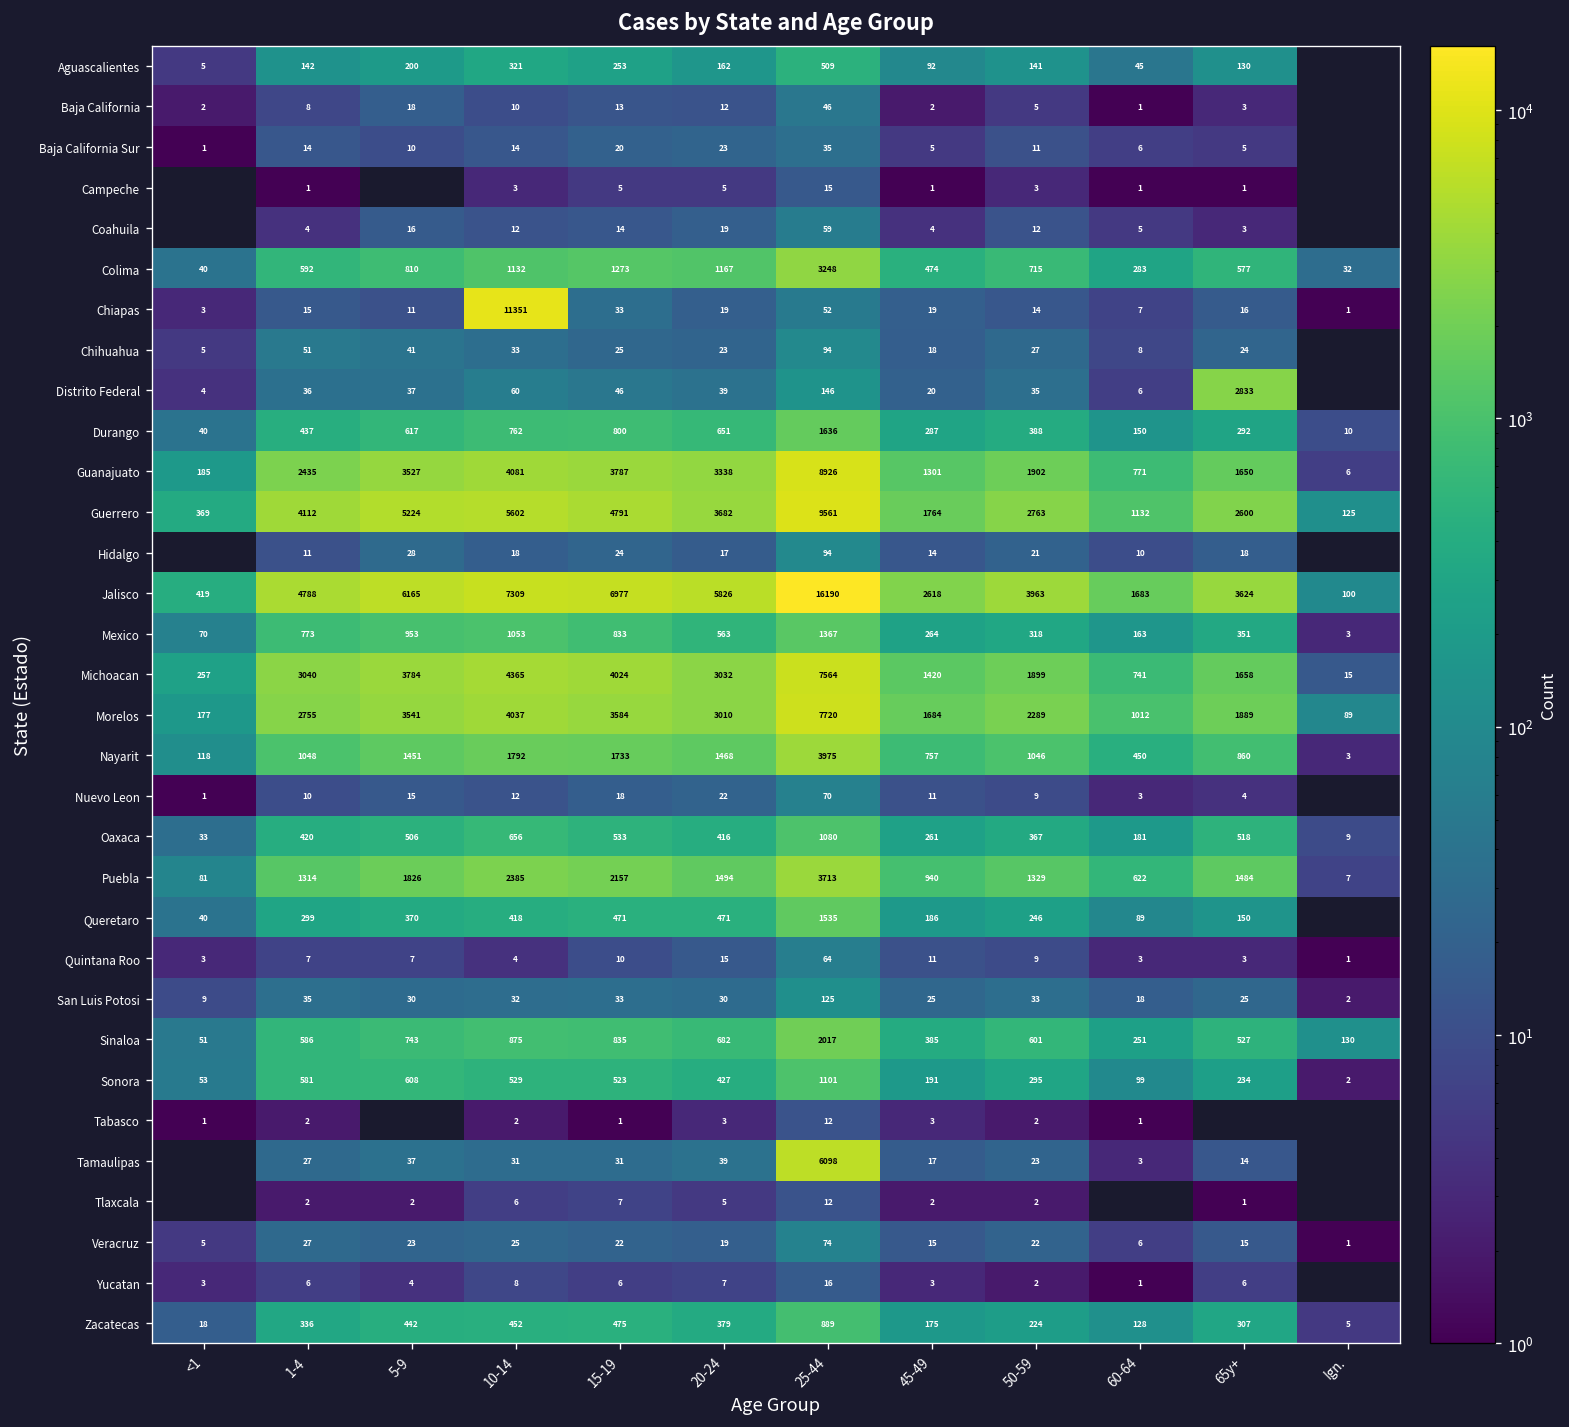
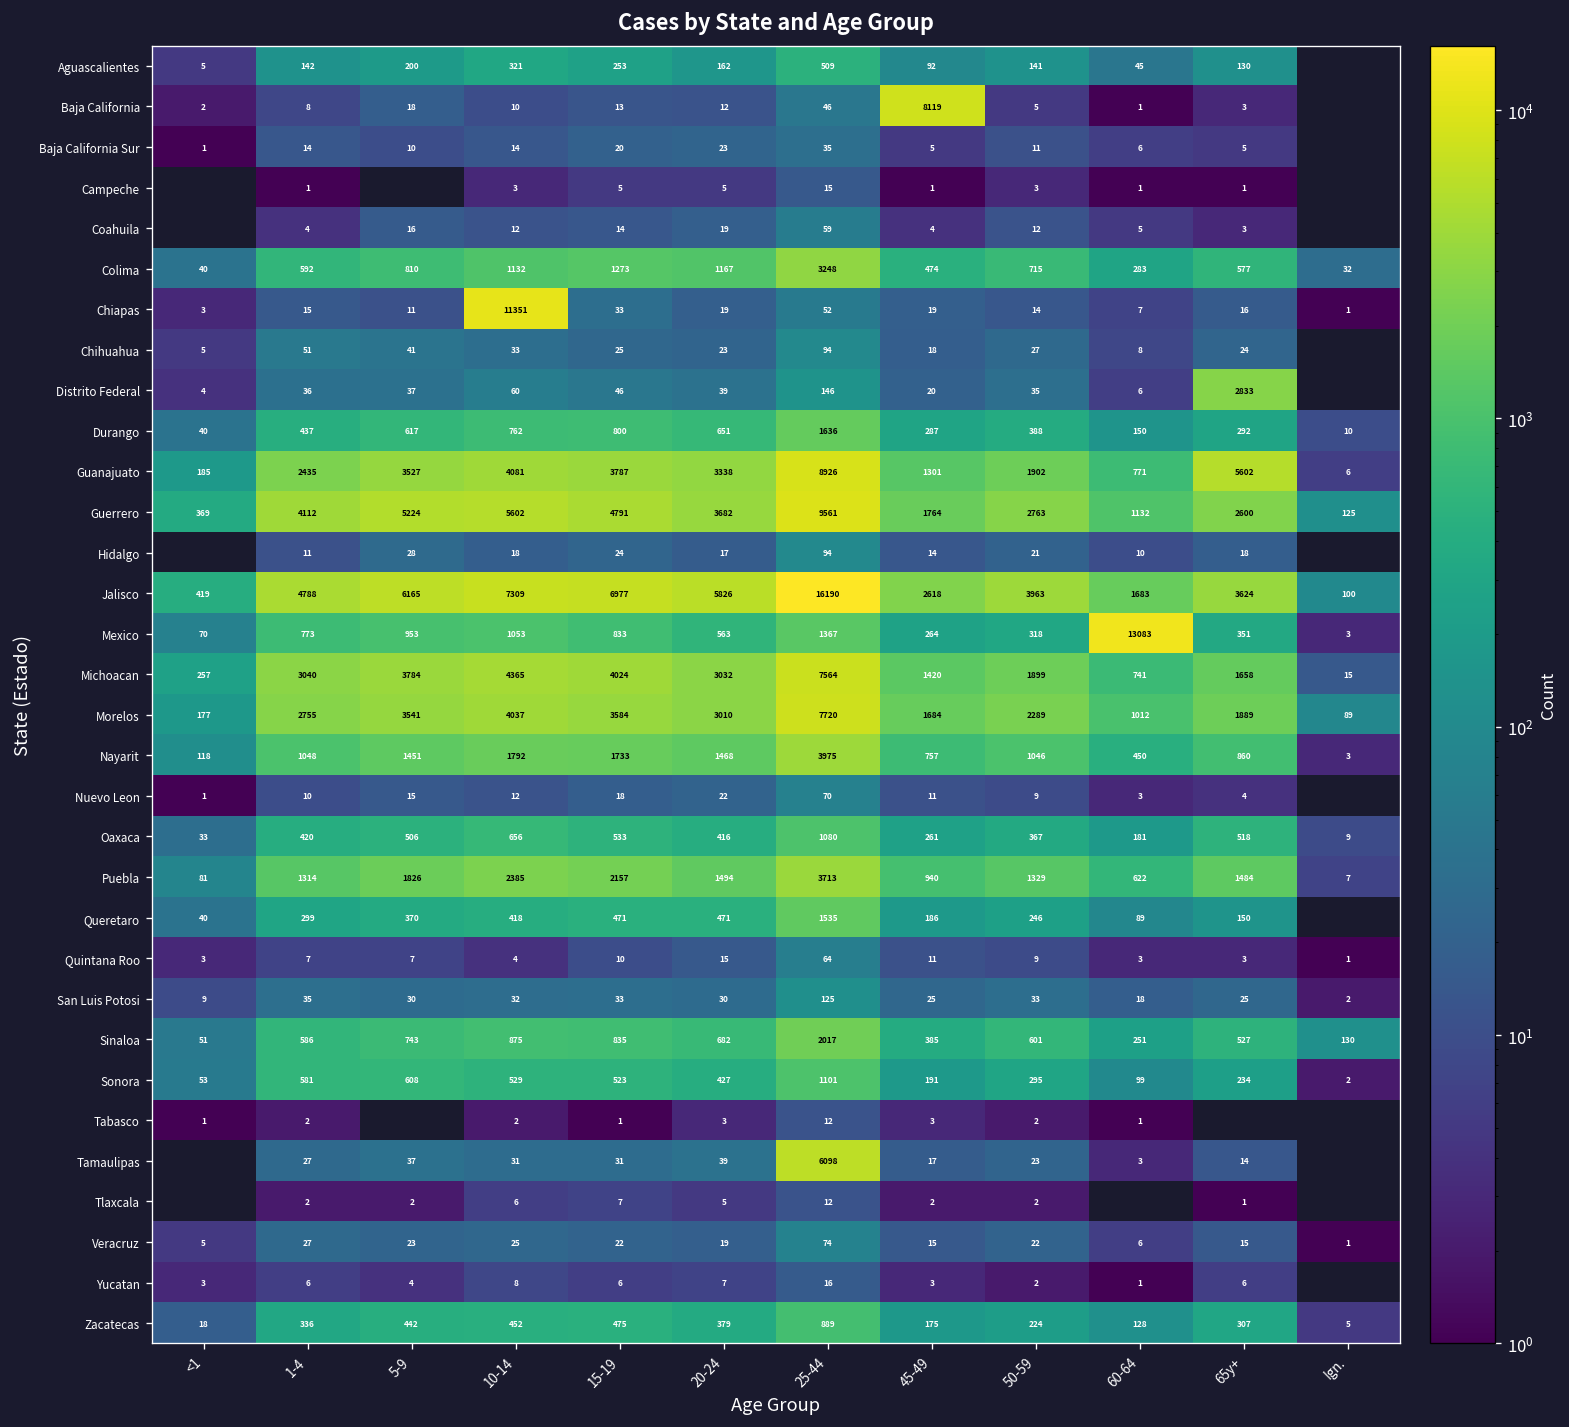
Baja California, 45-49: 2 -> 8119
Guanajuato, 65y+: 1650 -> 5602
Mexico, 60-64: 163 -> 13083
